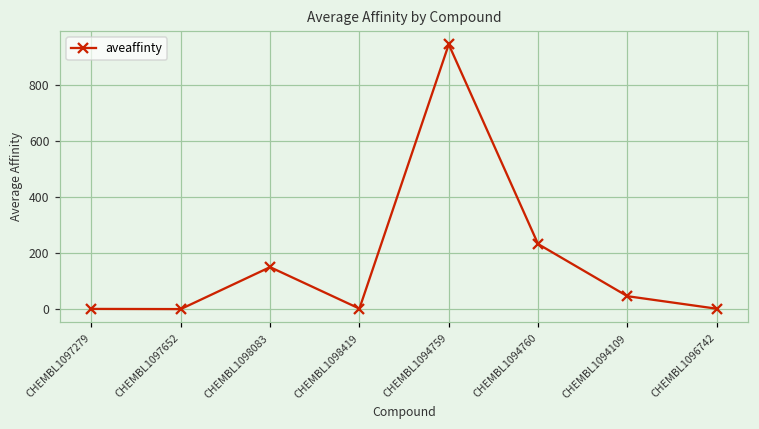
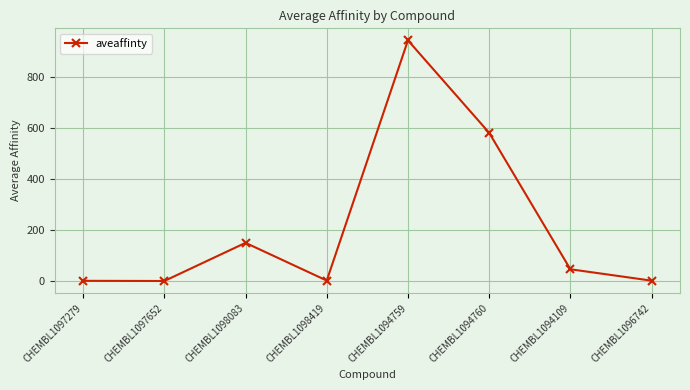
CHEMBL1094760: 230 -> 580
